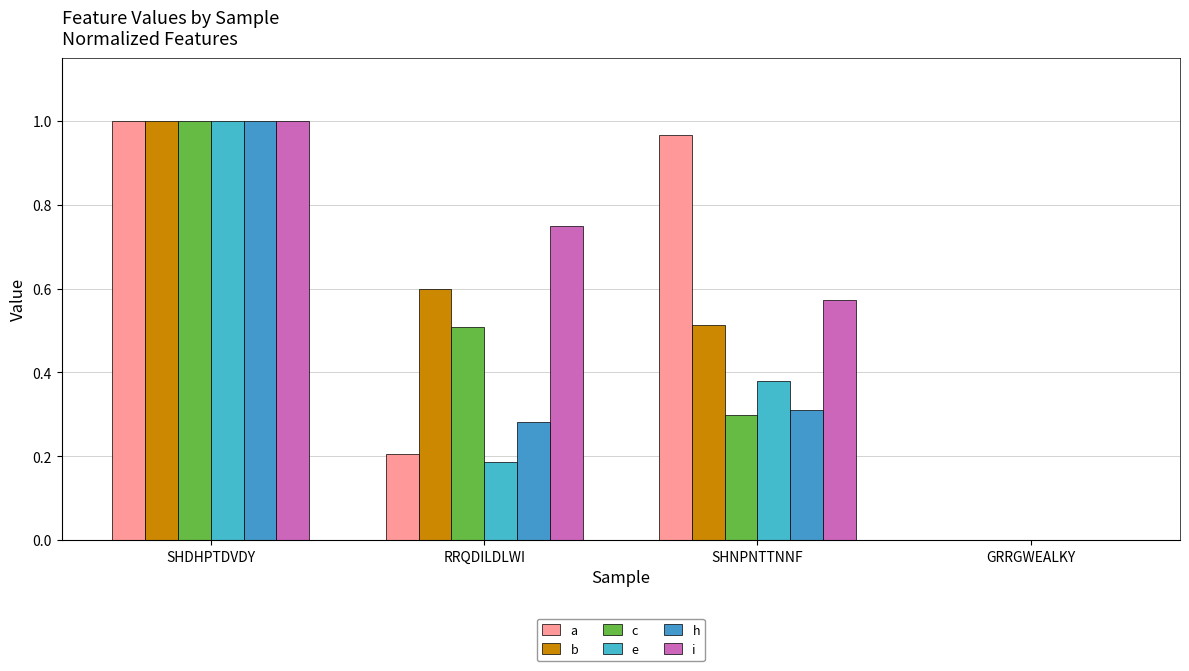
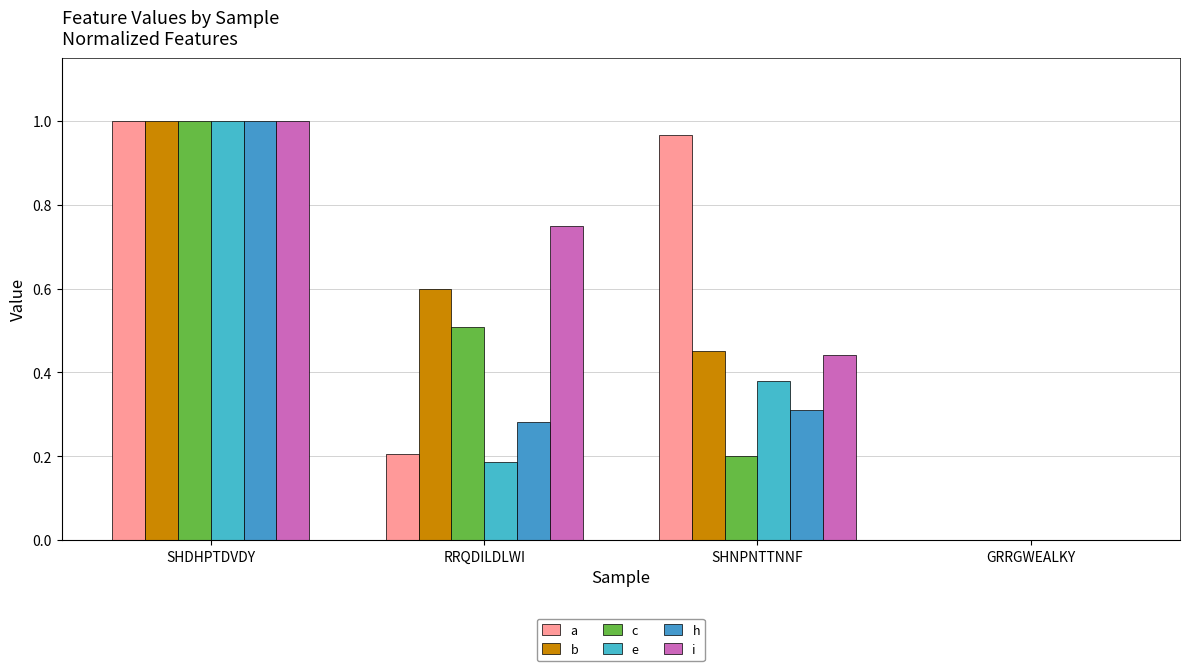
b, SHNPNTTNNF: 0.51 -> 0.45
c, SHNPNTTNNF: 0.30 -> 0.20
i, SHNPNTTNNF: 0.57 -> 0.44
